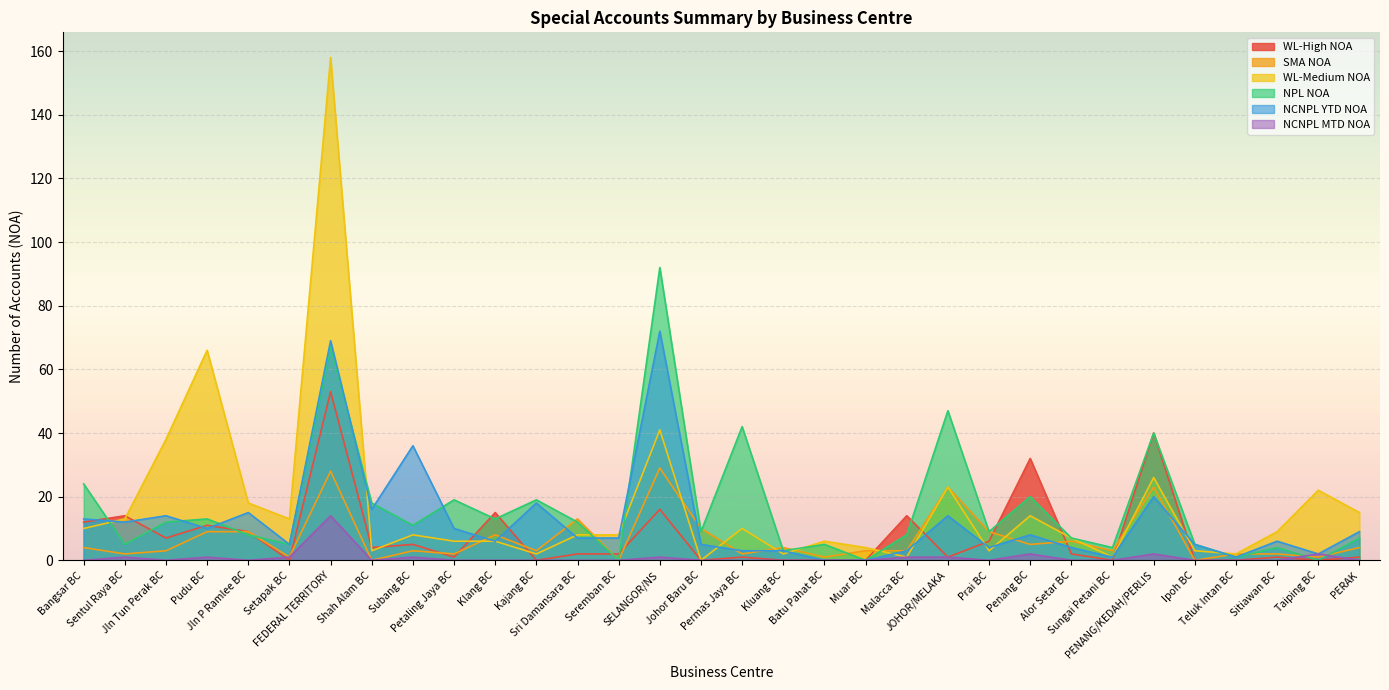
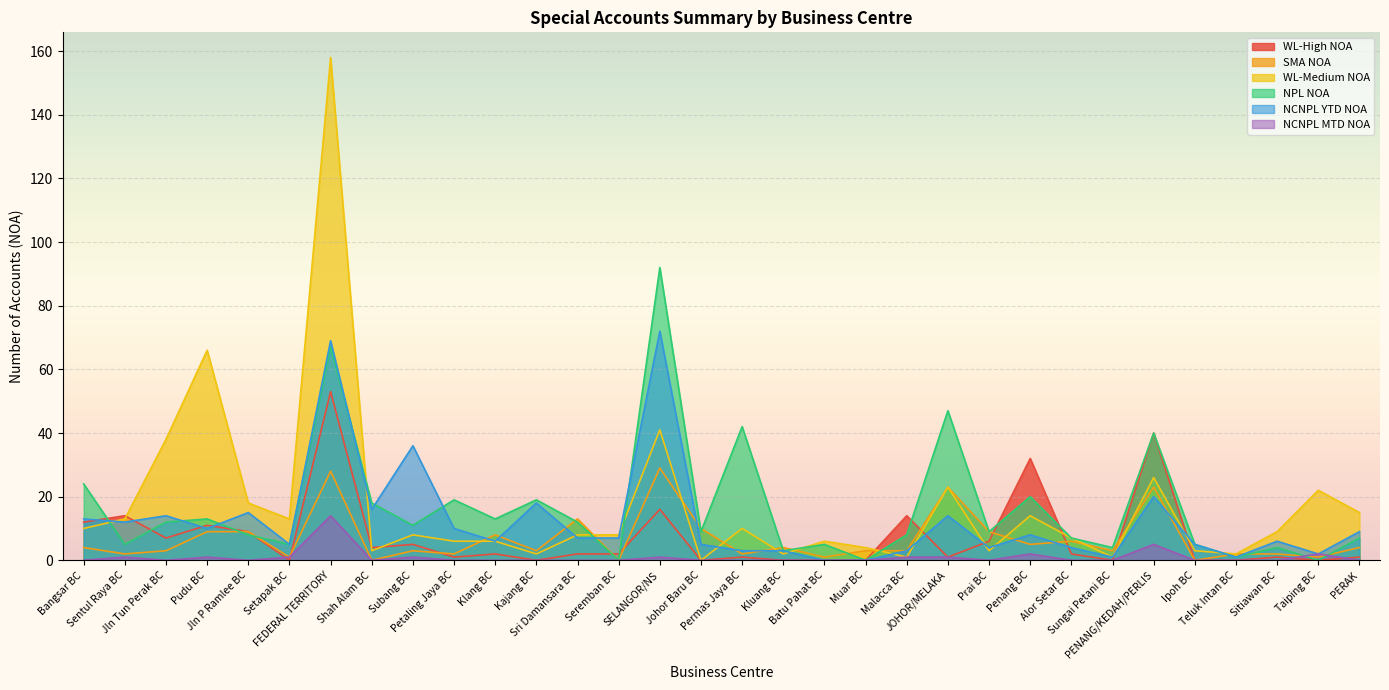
WL-High NOA, Klang BC: 15 -> 2
NCNPL MTD NOA, PENANG/KEDAH/PERLIS: 2 -> 5
